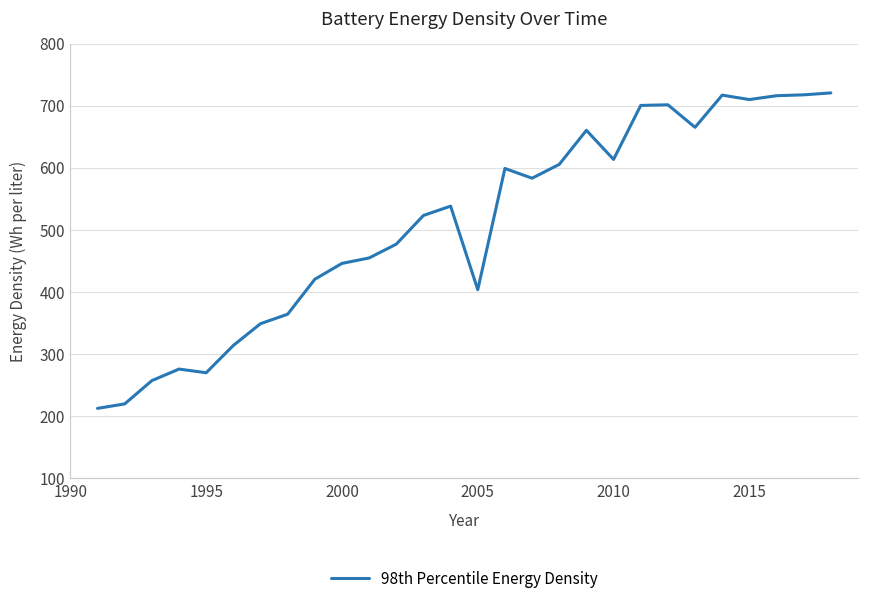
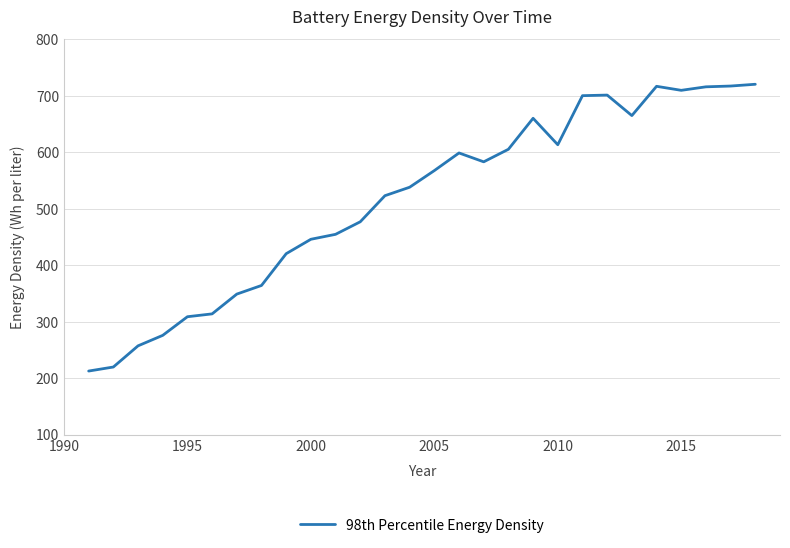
1995: 270 -> 310
2005: 400 -> 570
